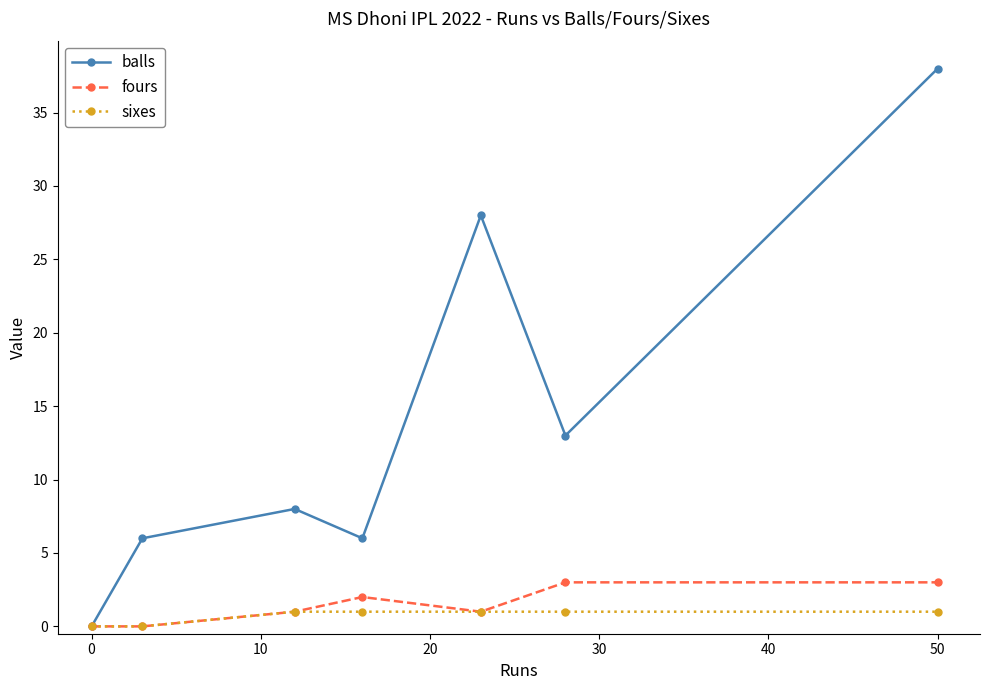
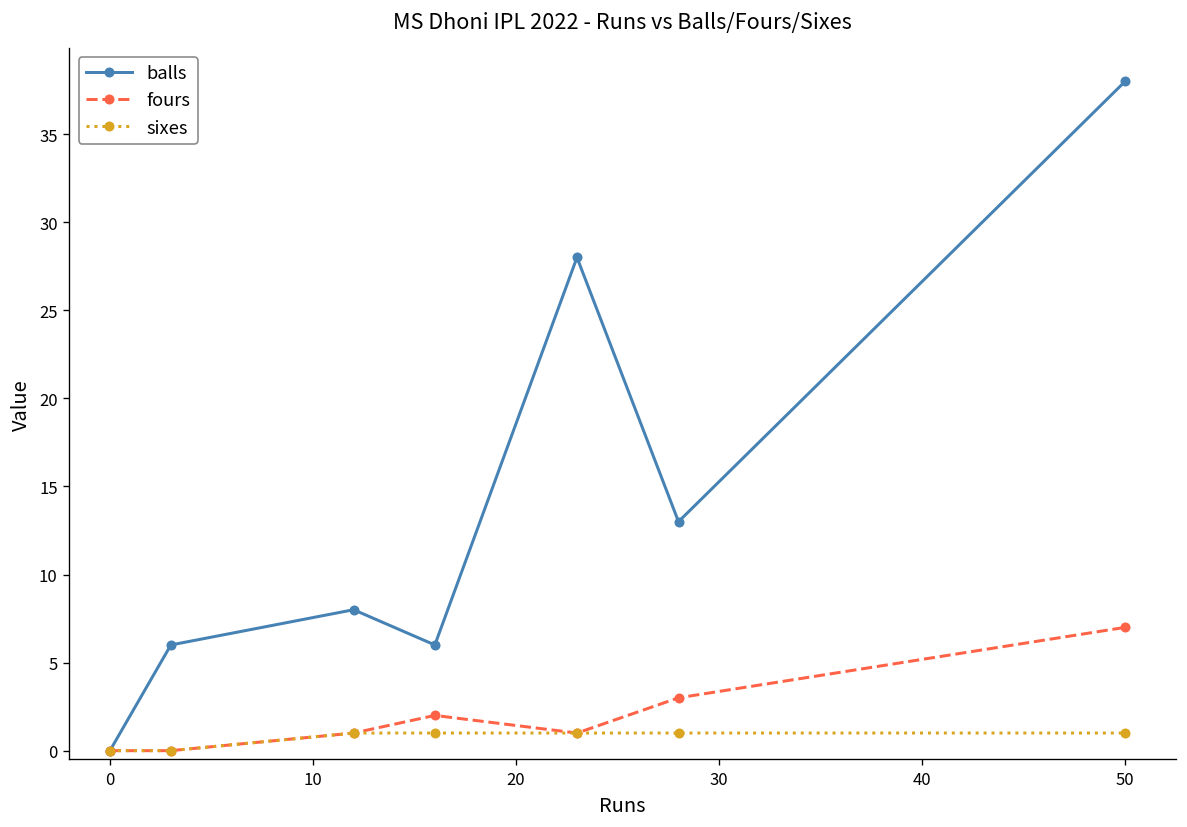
fours, 50: 3 -> 7
